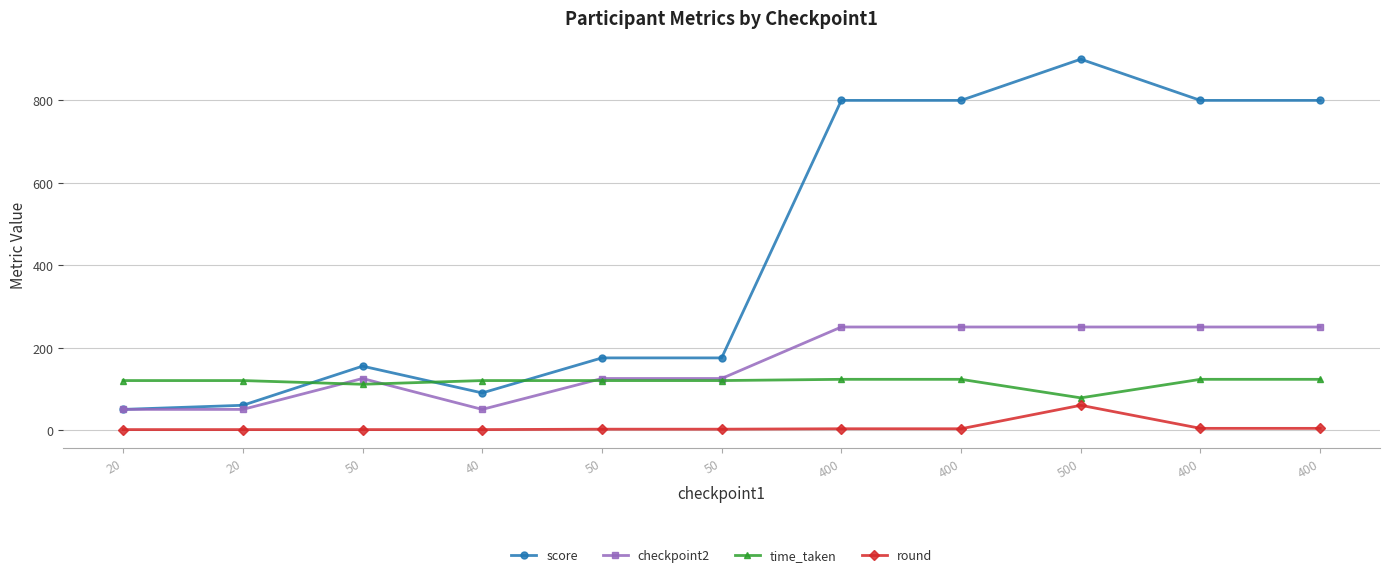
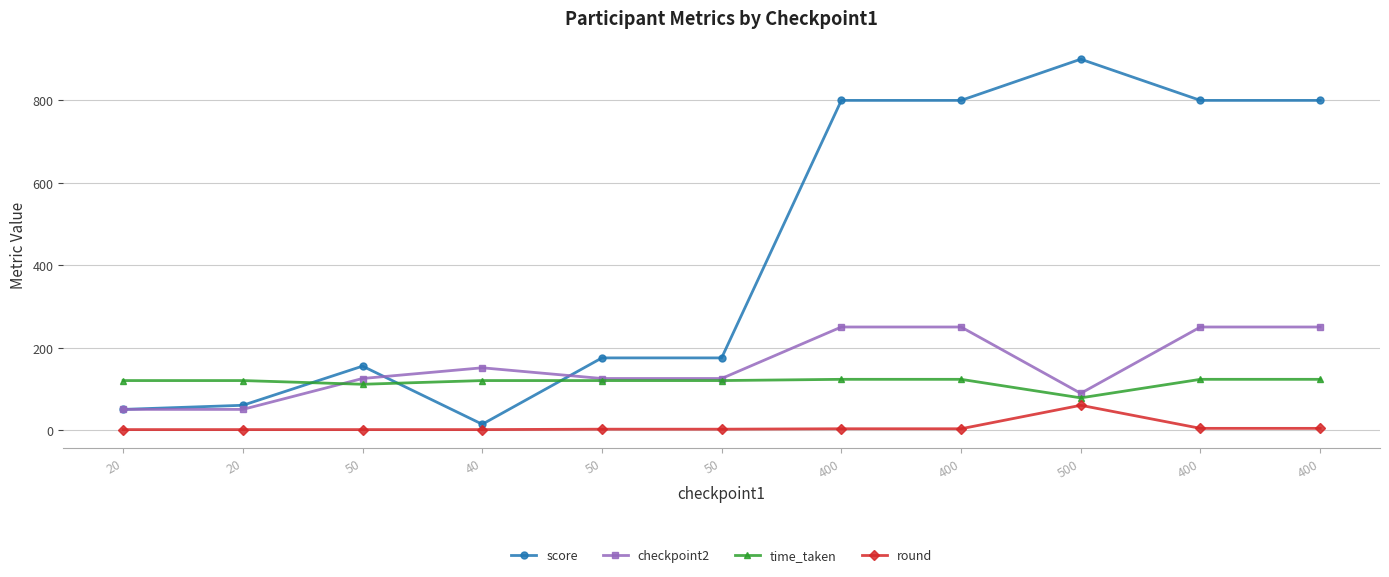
score, 40: 90 -> 10
checkpoint2, 40: 50 -> 150
checkpoint2, 500: 250 -> 90
